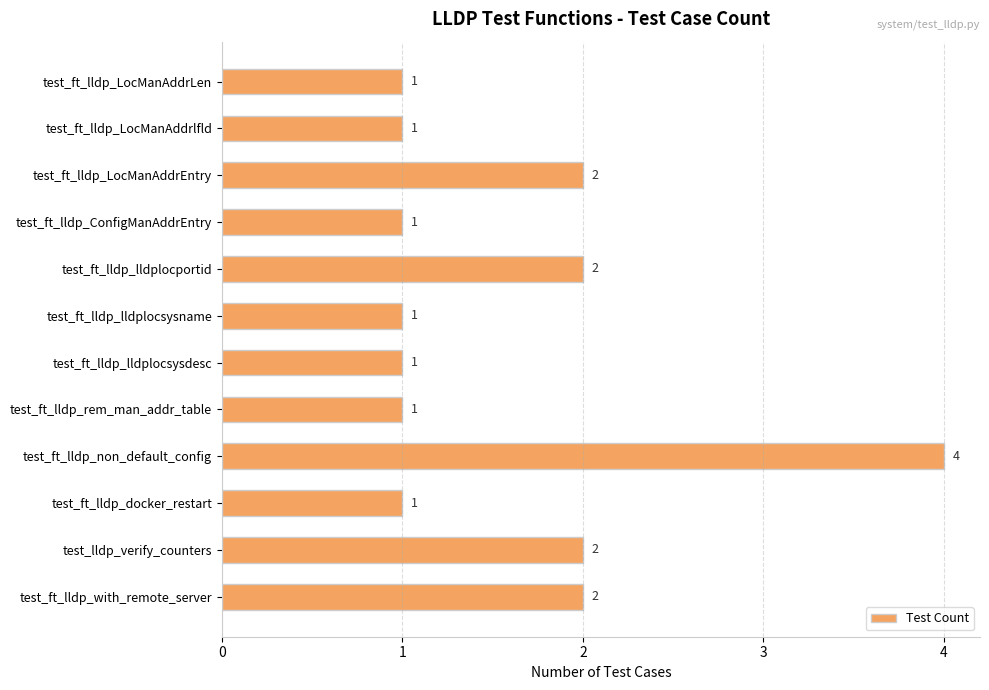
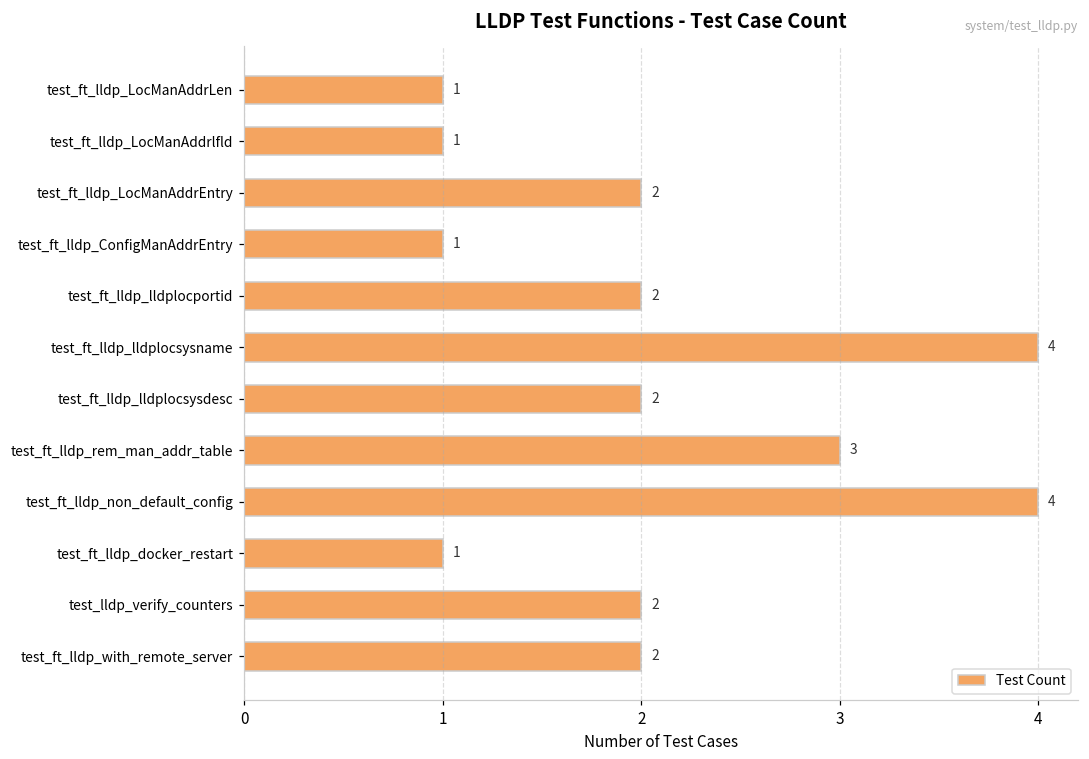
test_ft_lldp_lldplocsysname: 1 -> 4
test_ft_lldp_lldplocsysdesc: 1 -> 2
test_ft_lldp_rem_man_addr_table: 1 -> 3
